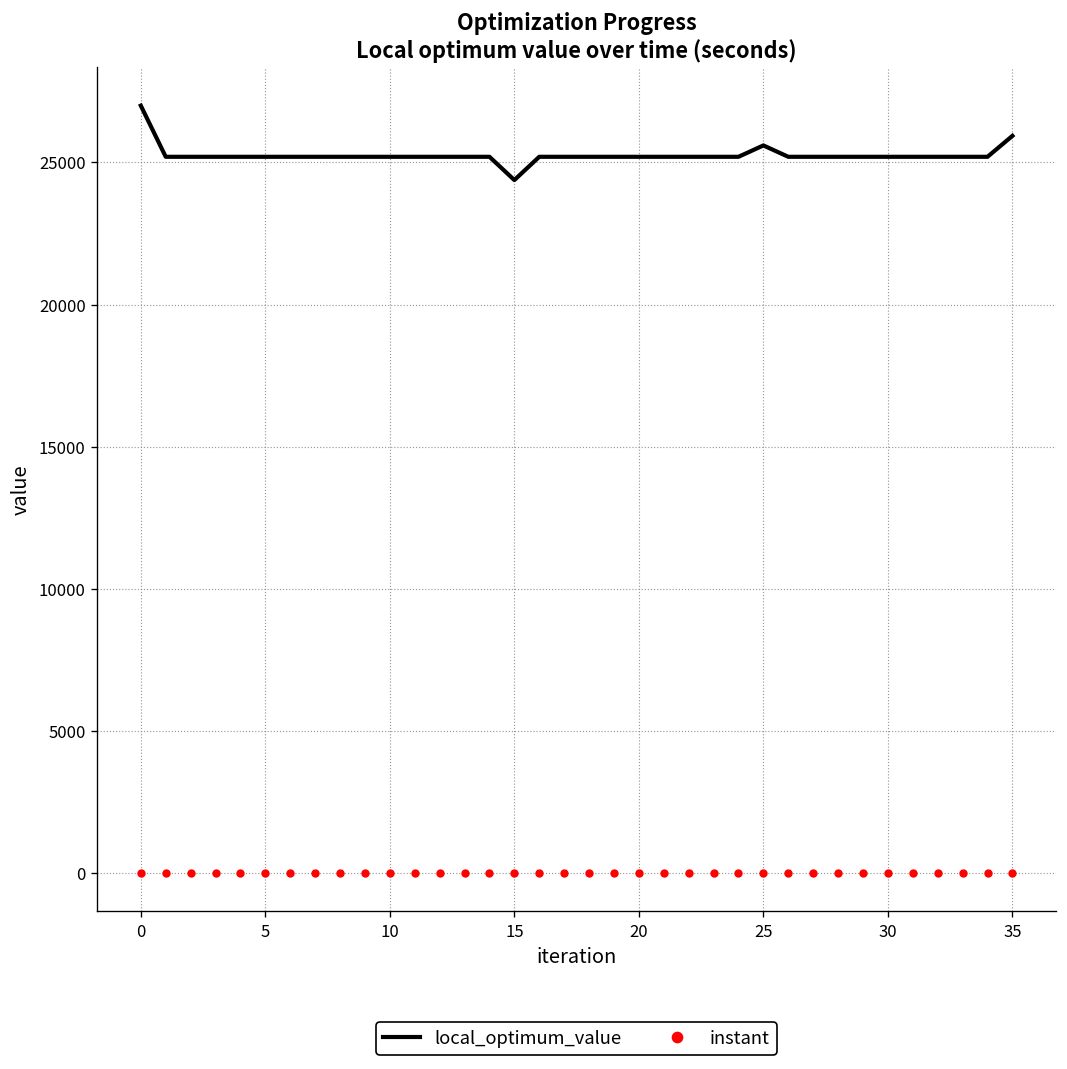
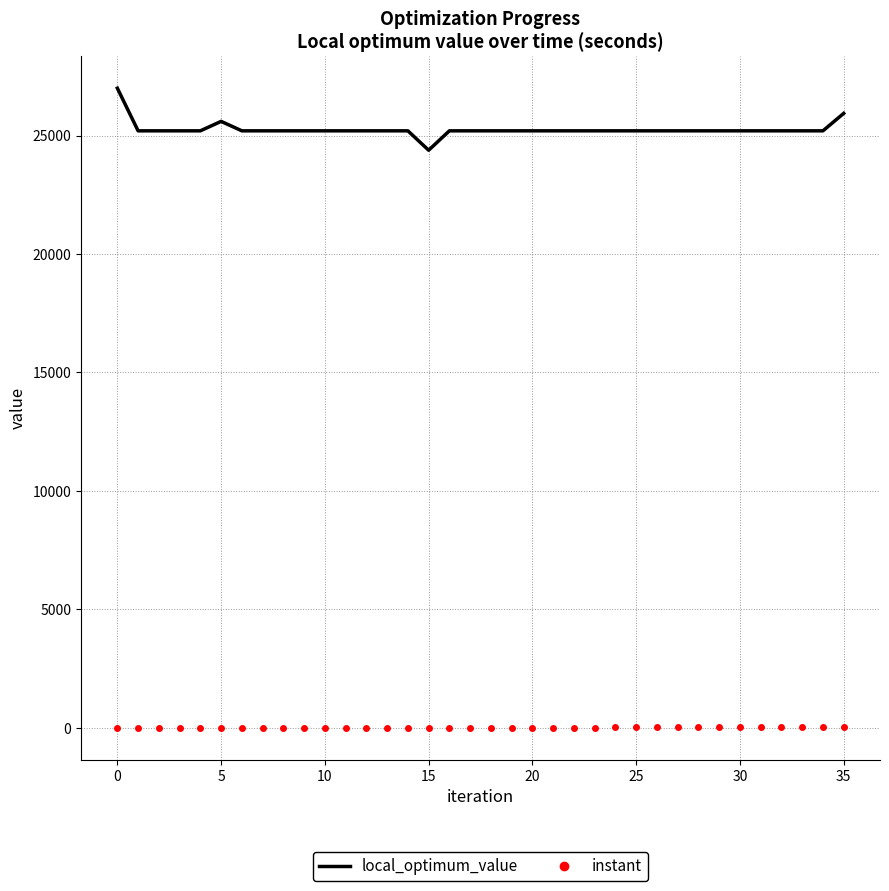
local_optimum_value, 5: 25200 -> 25600
local_optimum_value, 25: 25600 -> 25200
